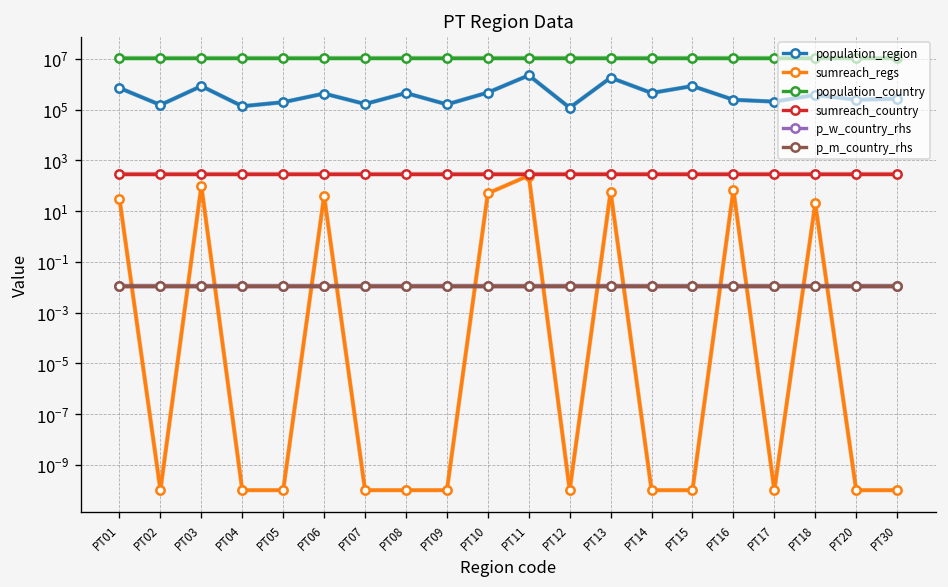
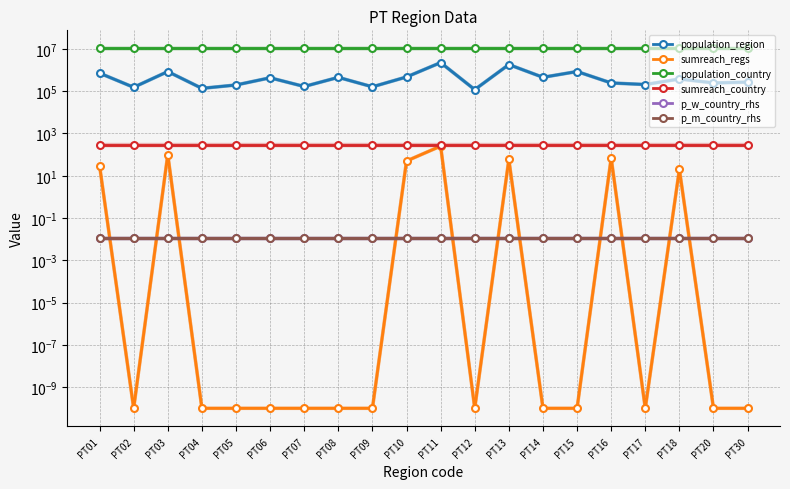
sumreach_regs, PT06: 40 -> 0.0000000001
